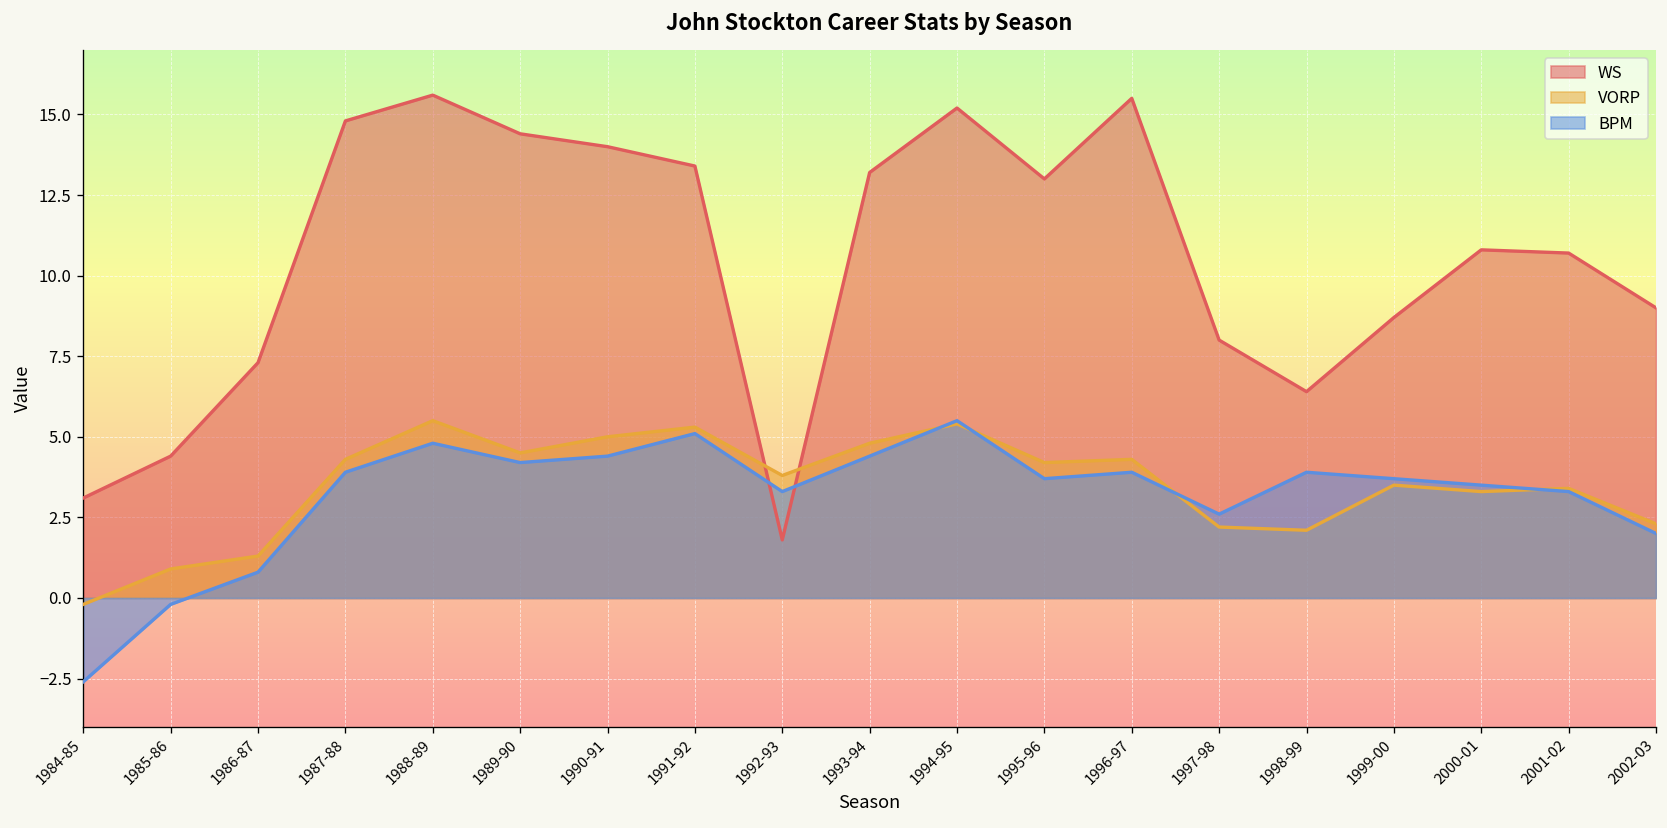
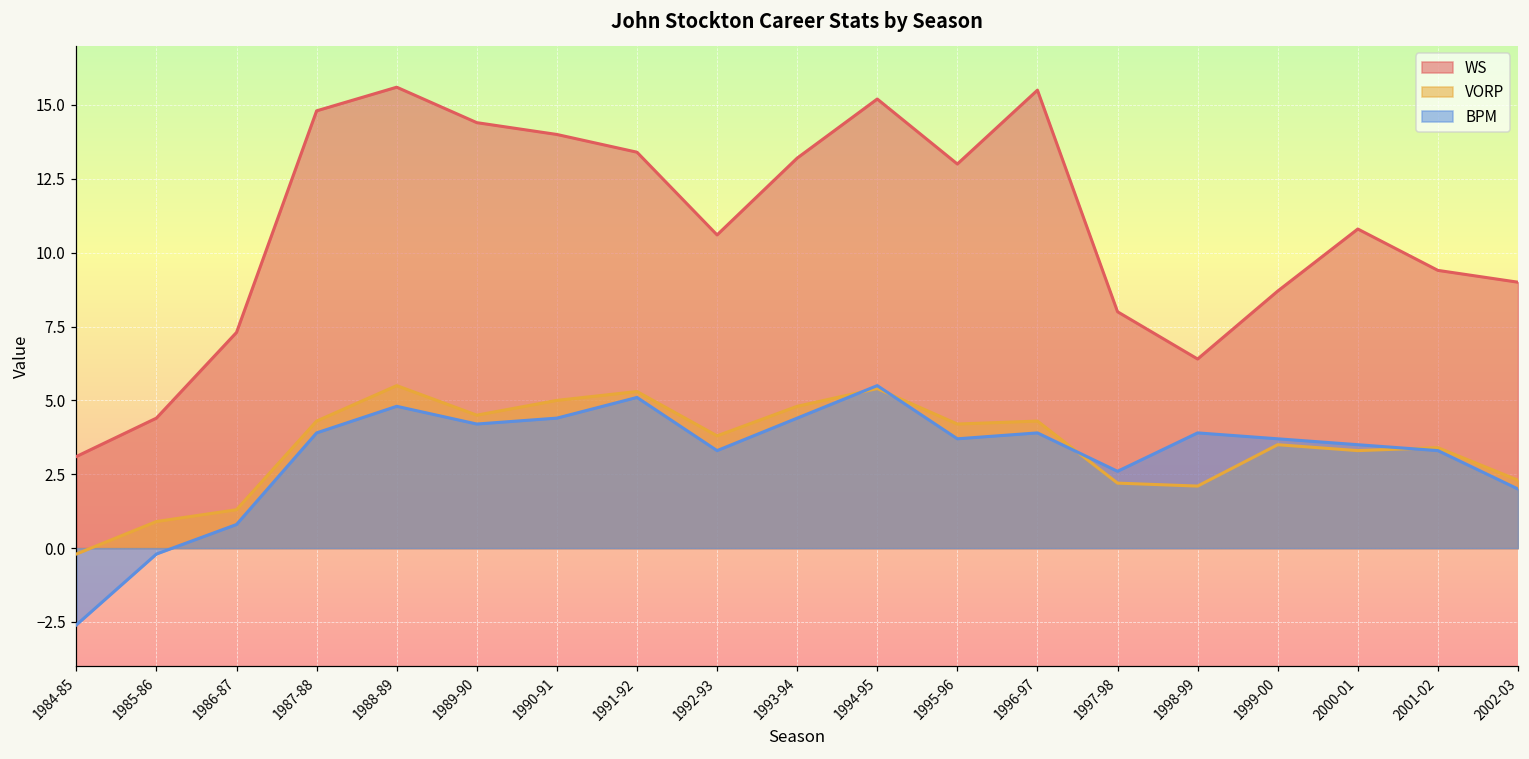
WS, 1992-93: 1.8 -> 10.6
WS, 2001-02: 10.7 -> 9.4
